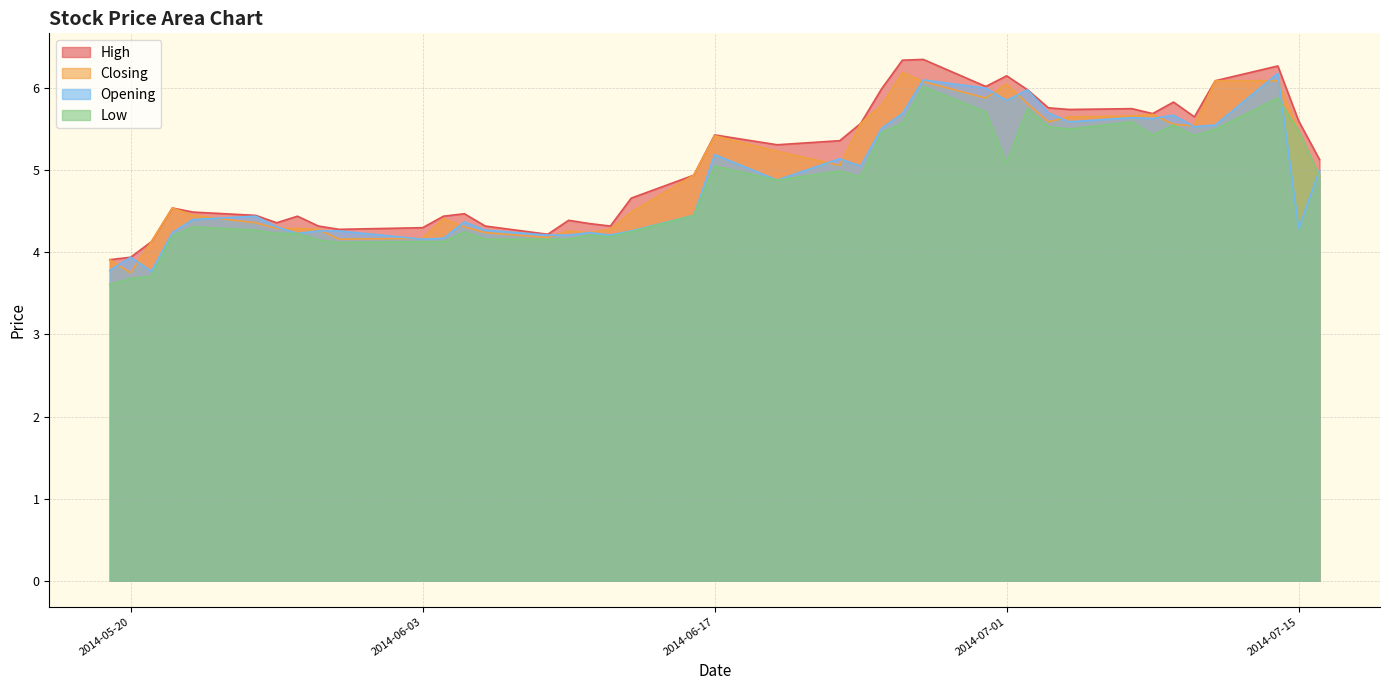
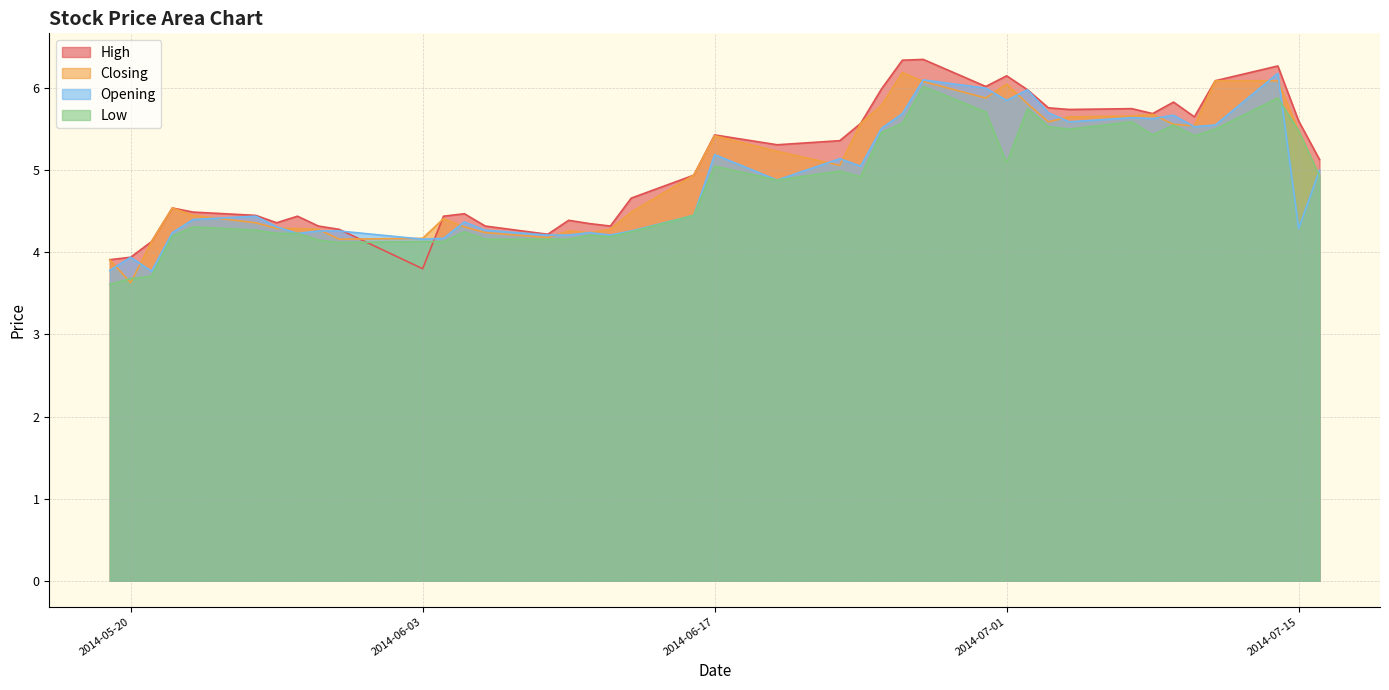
Closing, 2014-05-20: 3.8 -> 3.6
High, 2014-06-03: 4.3 -> 3.8
